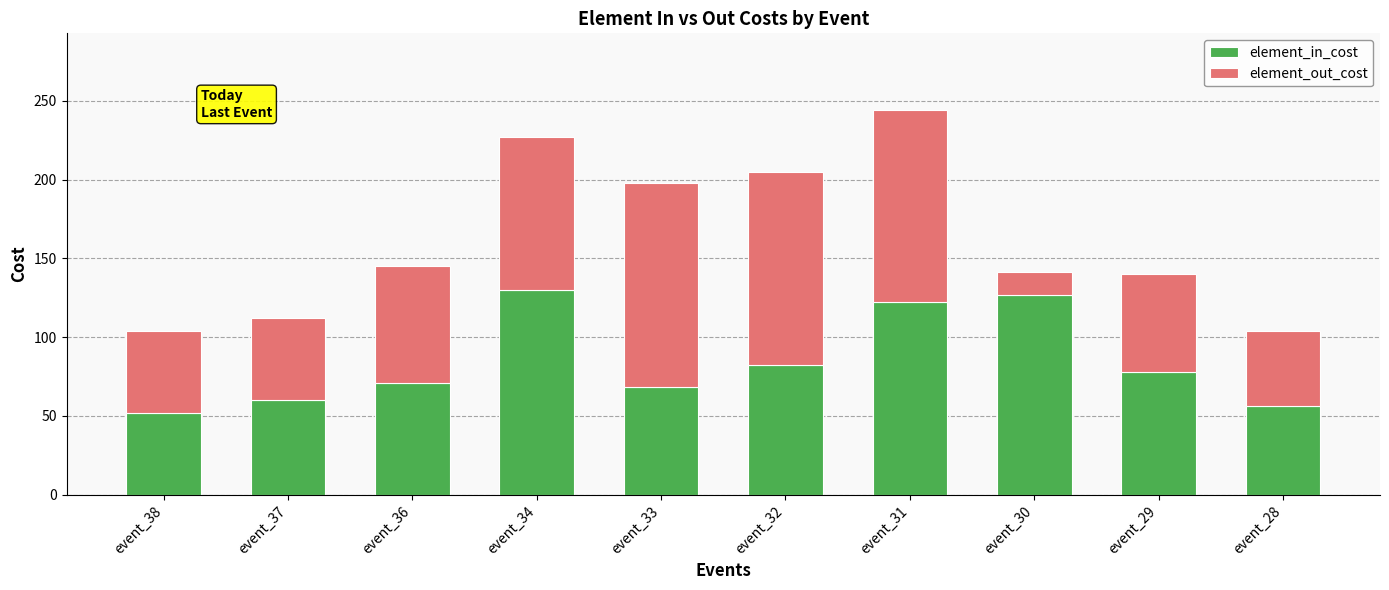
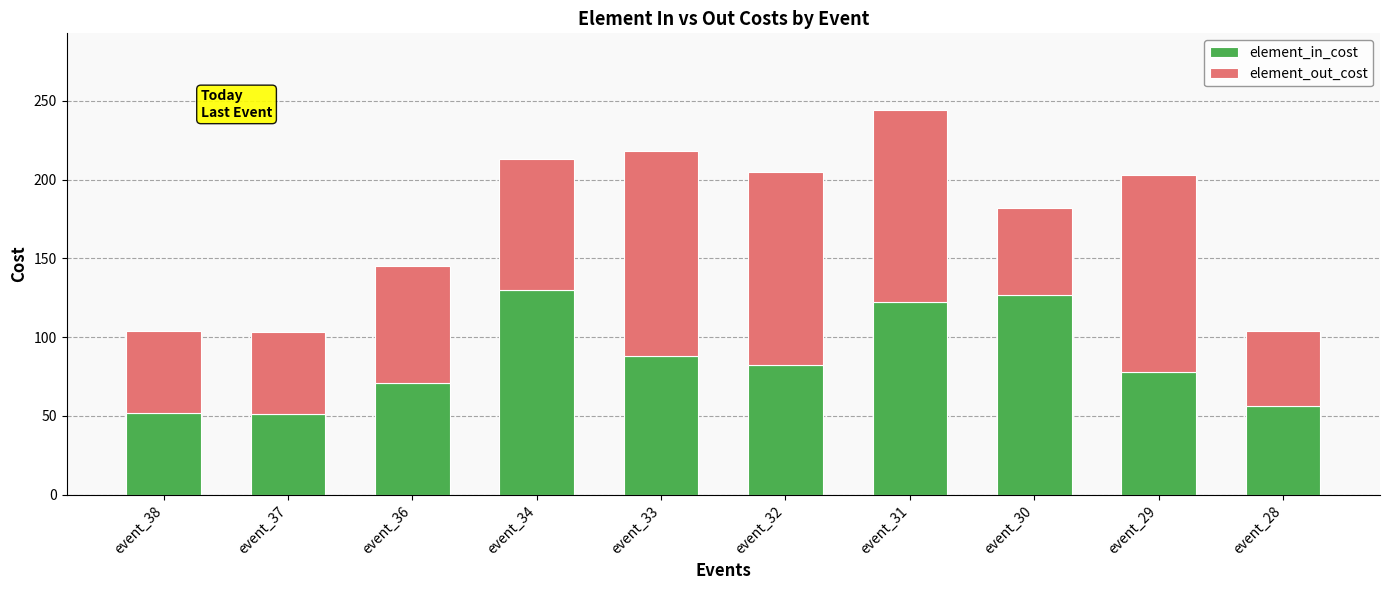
element_in_cost, event_37: 60 -> 51
element_out_cost, event_34: 97 -> 83
element_in_cost, event_33: 68 -> 88
element_out_cost, event_30: 14 -> 55
element_out_cost, event_29: 62 -> 125
